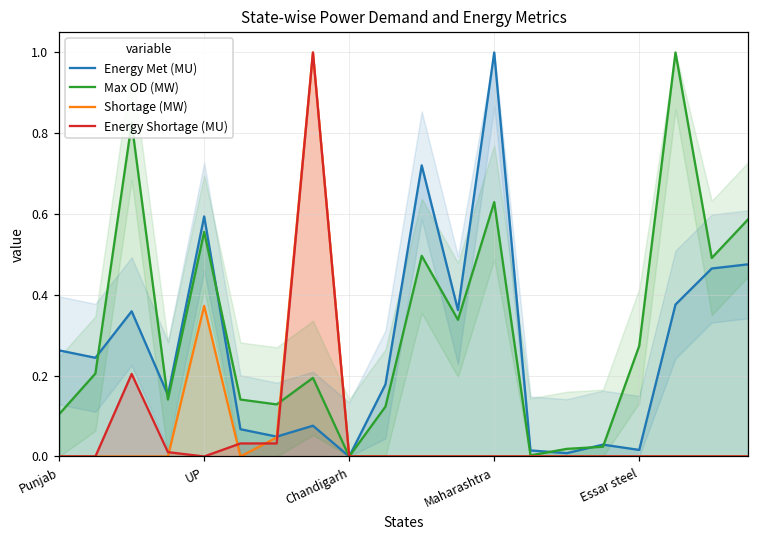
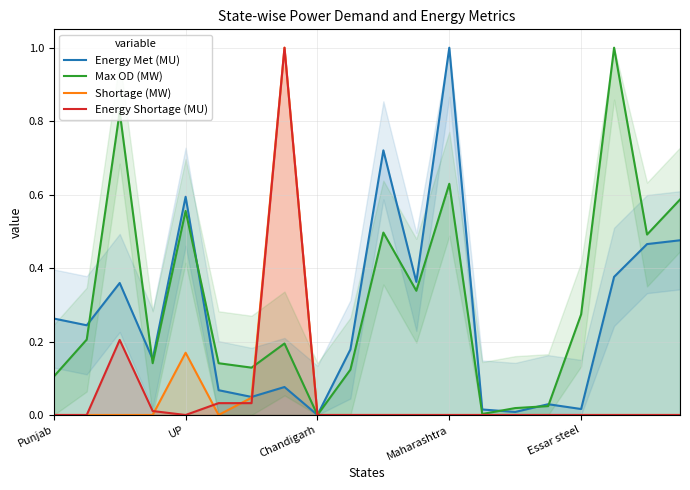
Shortage (MW), UP: 0.37 -> 0.17
